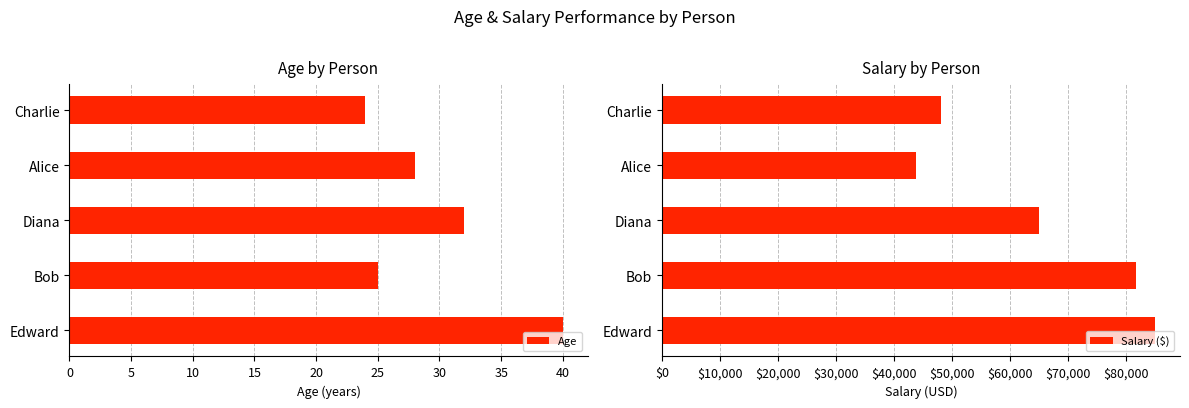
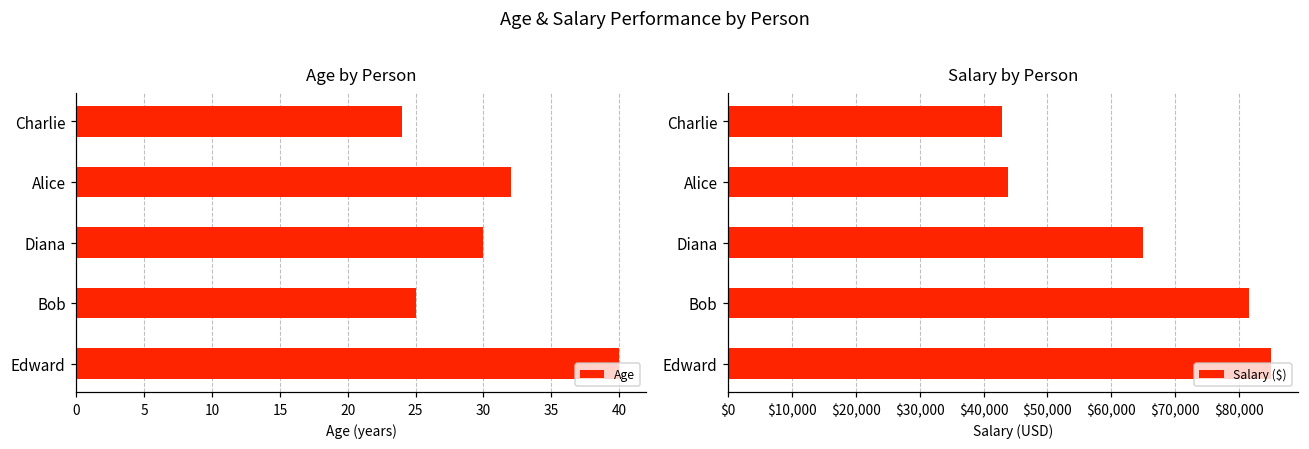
Age by Person, Alice: 28 -> 32
Age by Person, Diana: 32 -> 30
Salary by Person, Charlie: $48,000 -> $43,000
